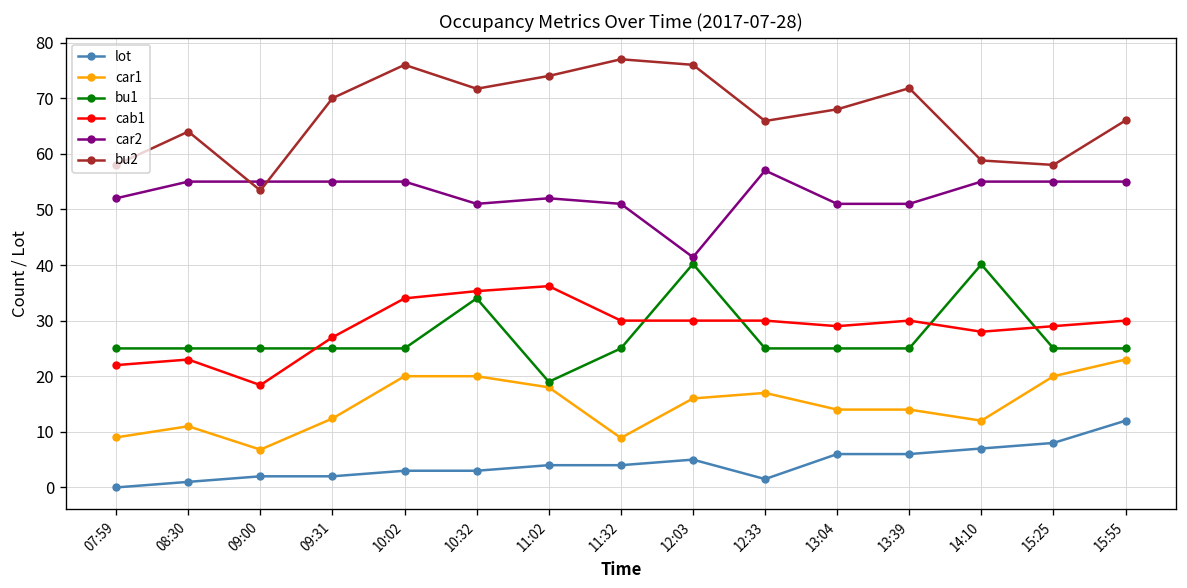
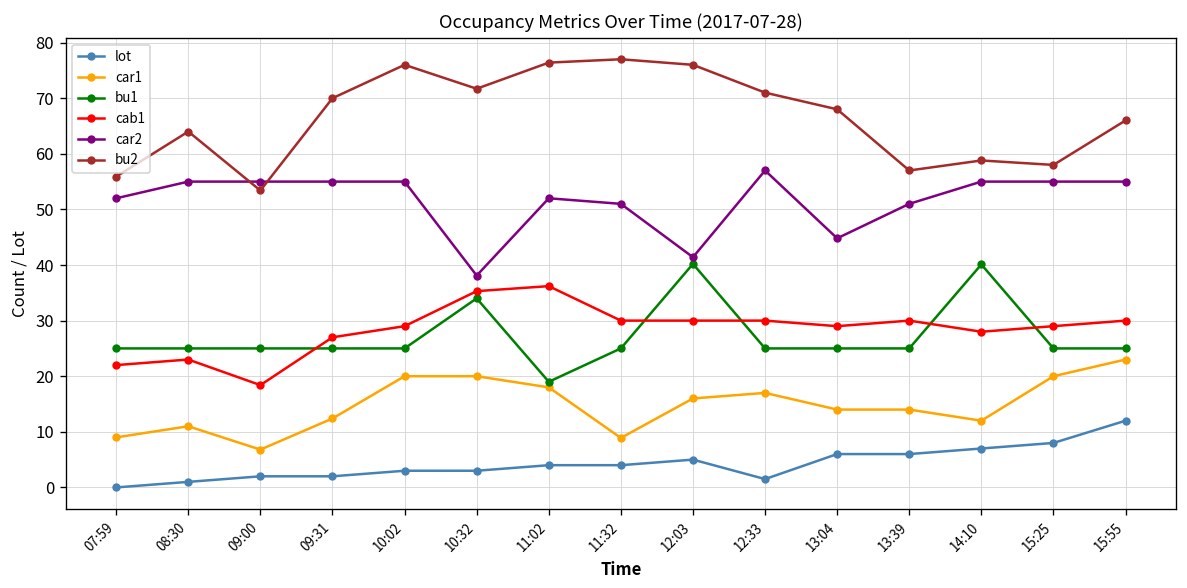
bu2, 07:59: 58 -> 56
cab1, 10:02: 34 -> 29
car2, 10:32: 51 -> 38
bu2, 11:02: 74 -> 76
bu2, 12:33: 66 -> 71
car2, 13:04: 51 -> 45
bu2, 13:39: 72 -> 57
